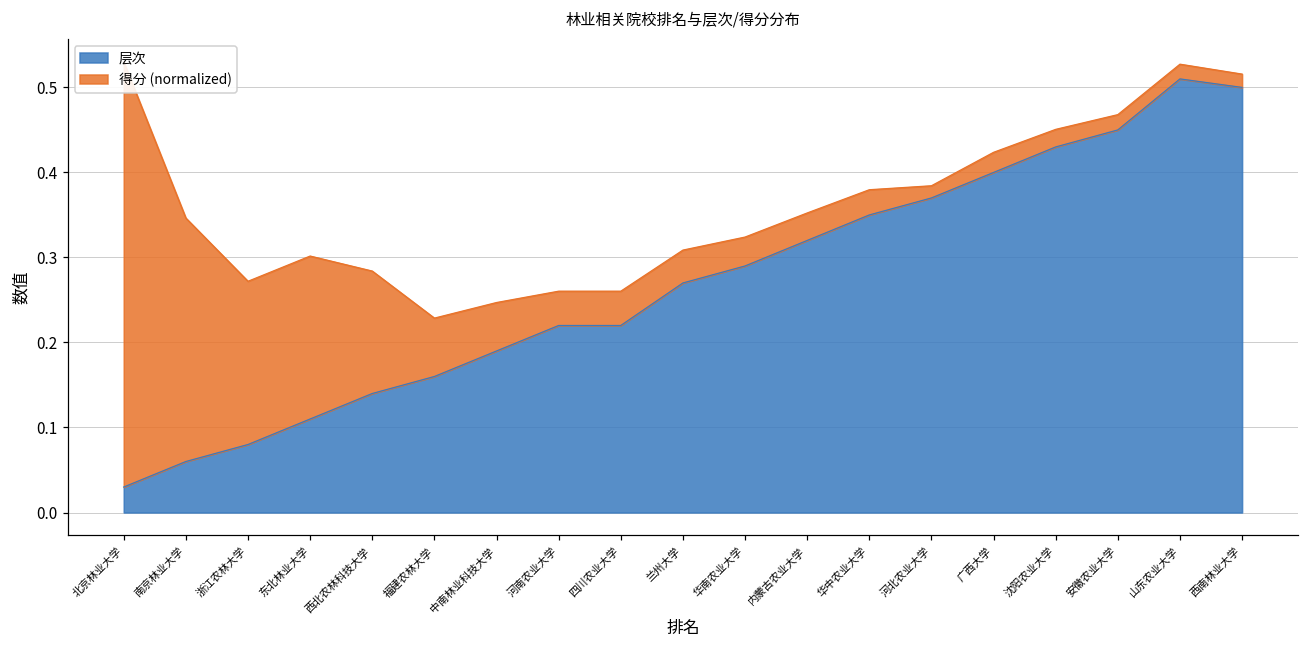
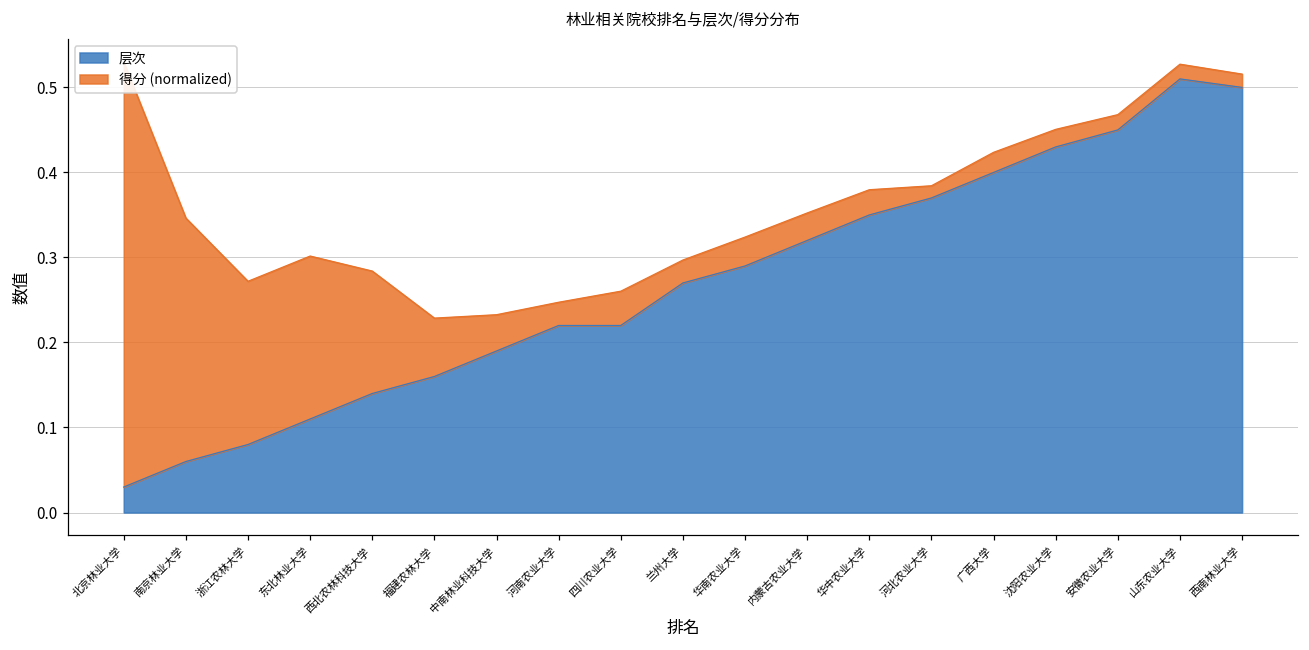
得分 (normalized), 中南林业科技大学: 0.06 -> 0.04
得分 (normalized), 河南农业大学: 0.04 -> 0.03
得分 (normalized), 兰州大学: 0.04 -> 0.03
